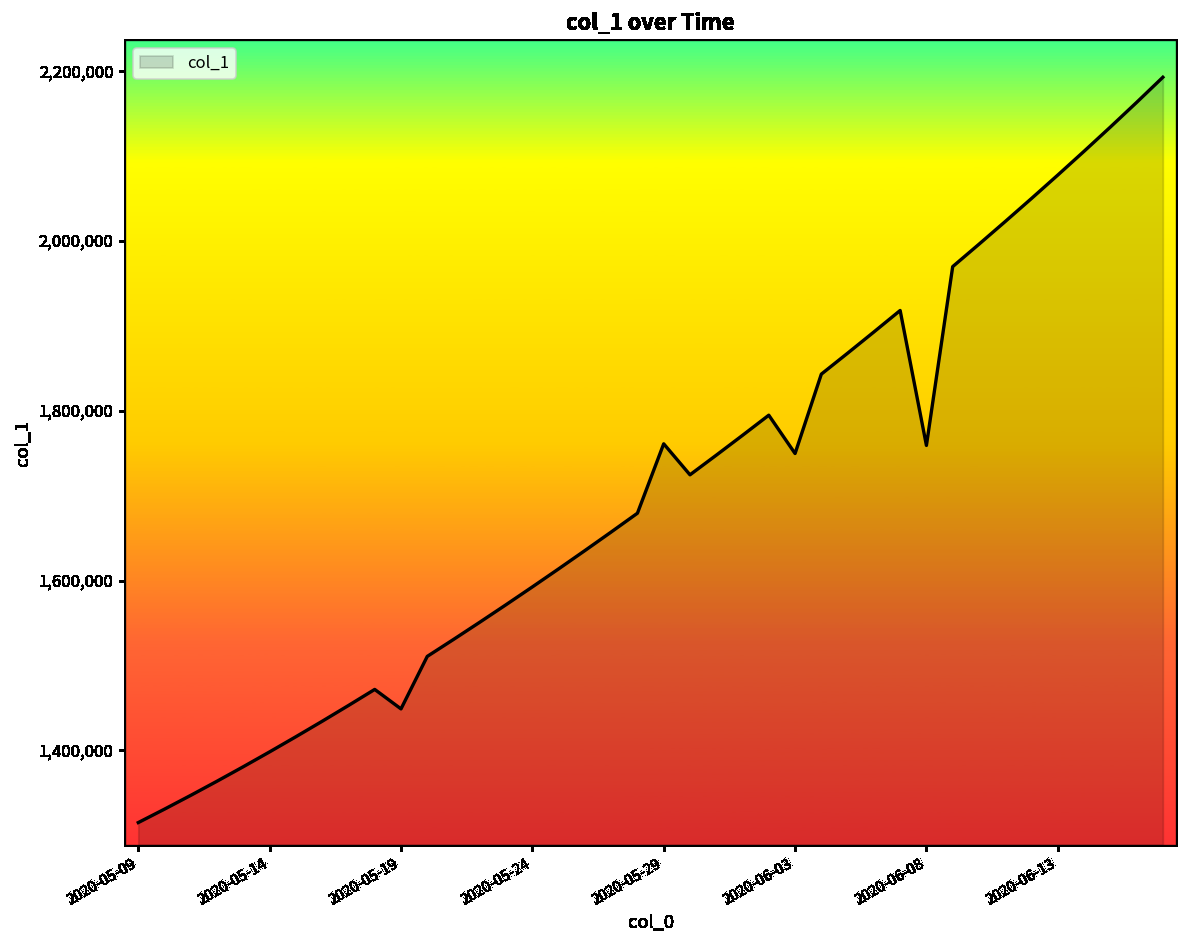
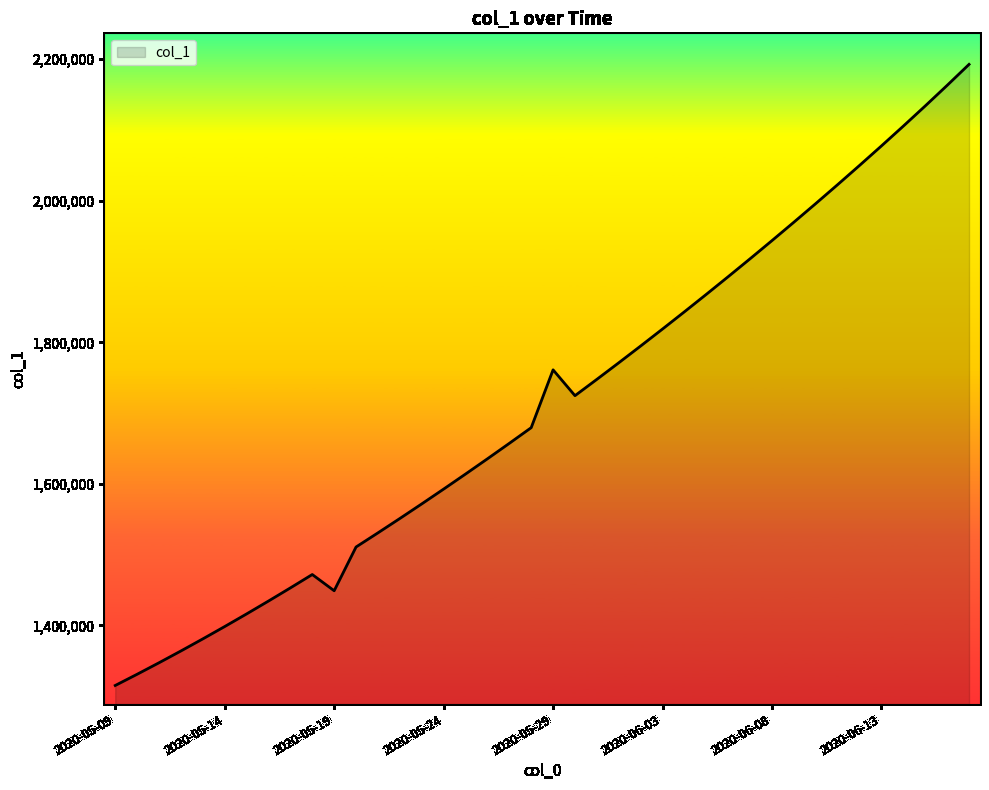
2020-06-03: 1,750,000 -> 1,820,000
2020-06-08: 1,760,000 -> 1,940,000
